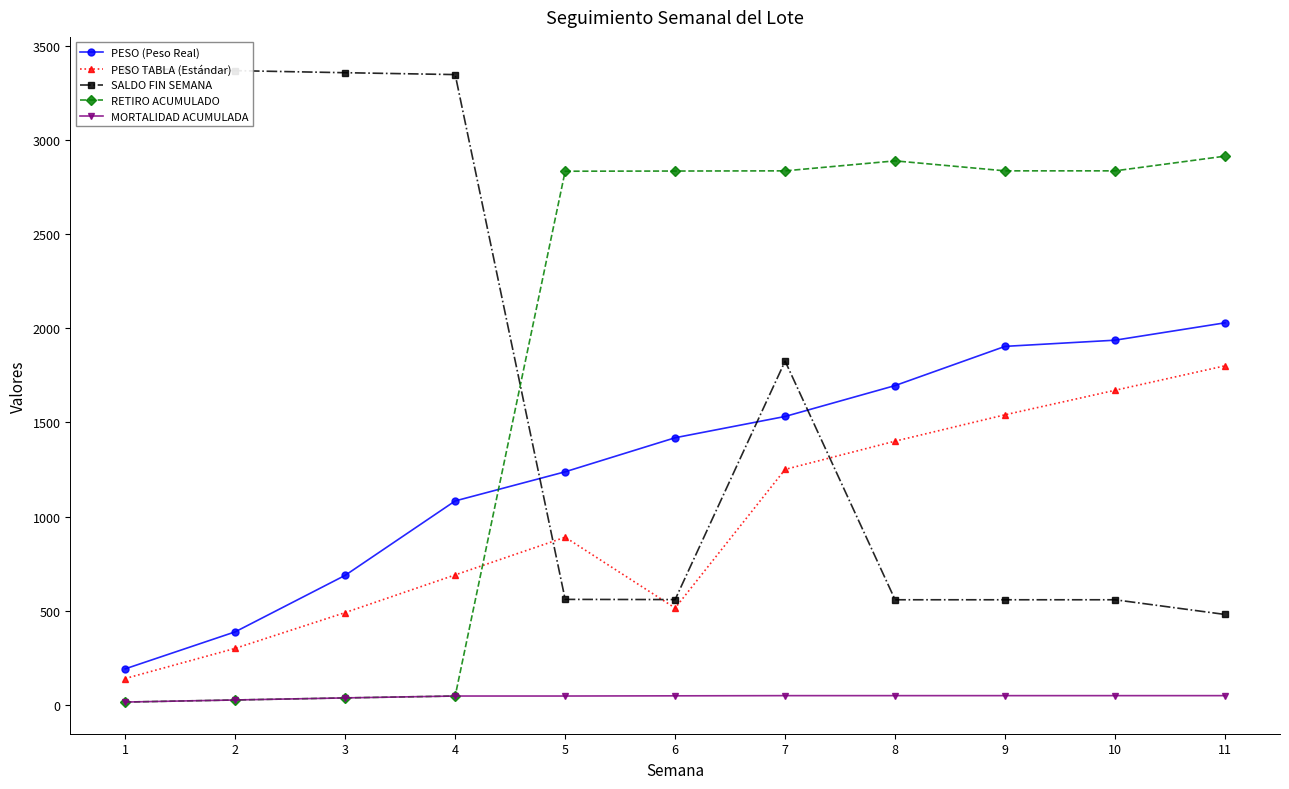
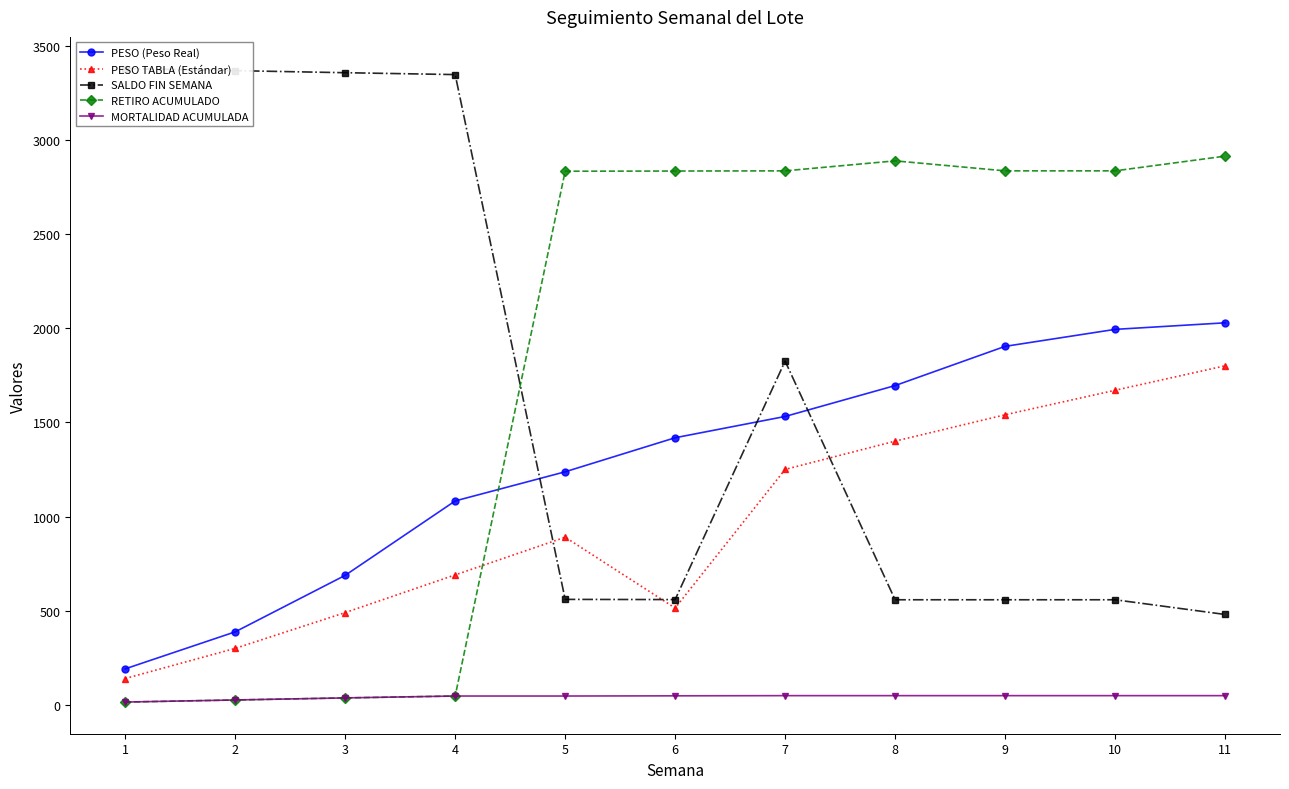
PESO (Peso Real), 10: 1940 -> 1990
